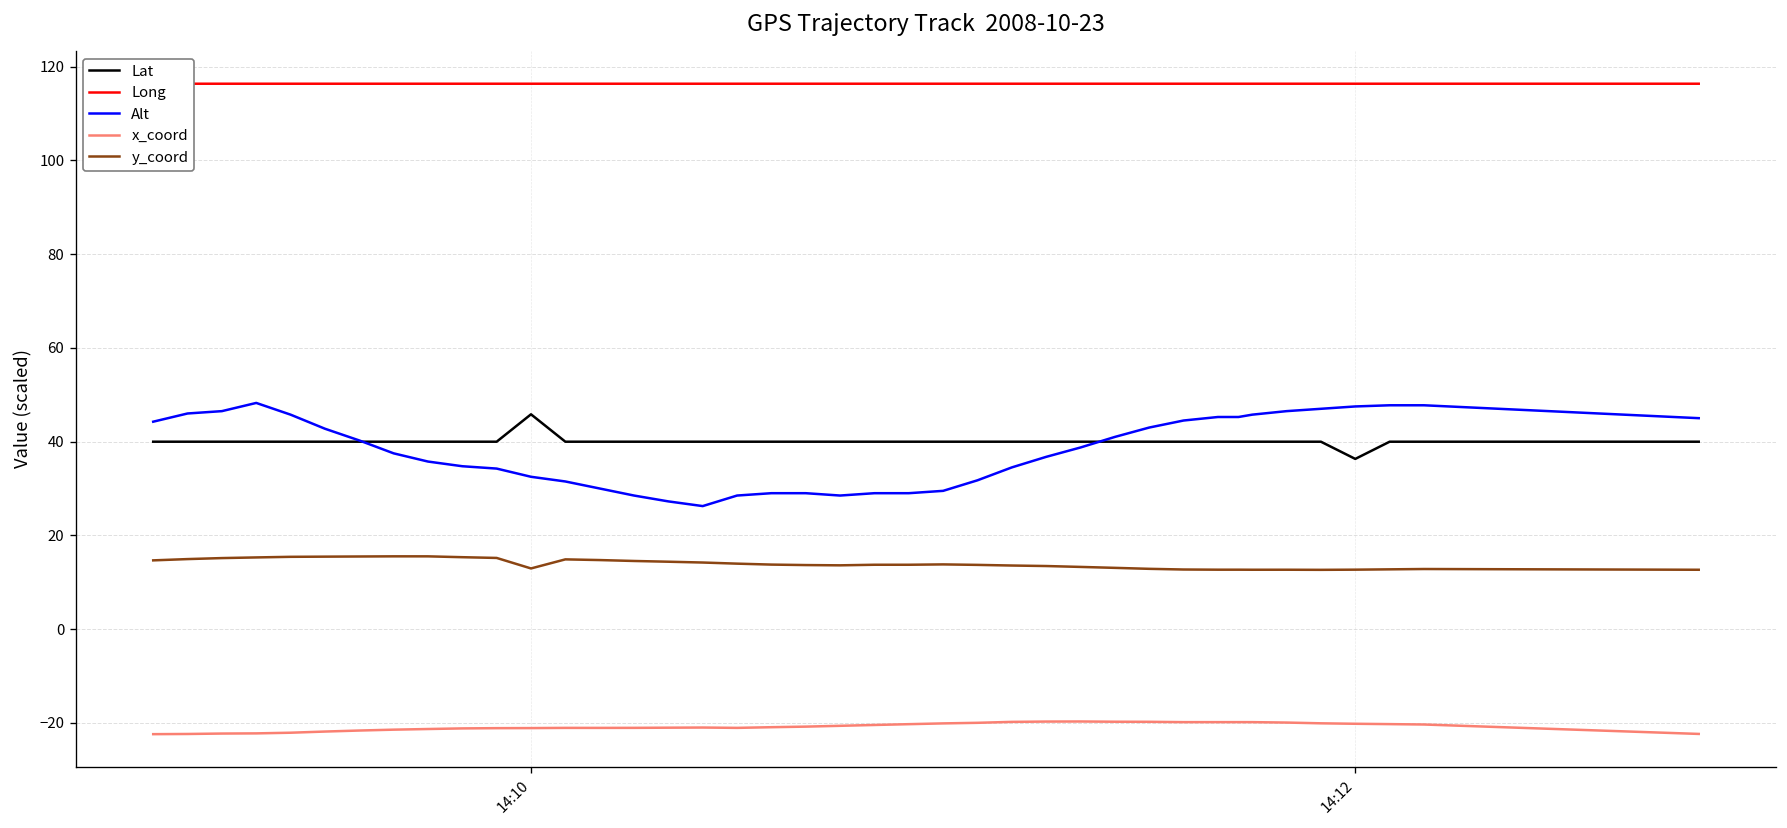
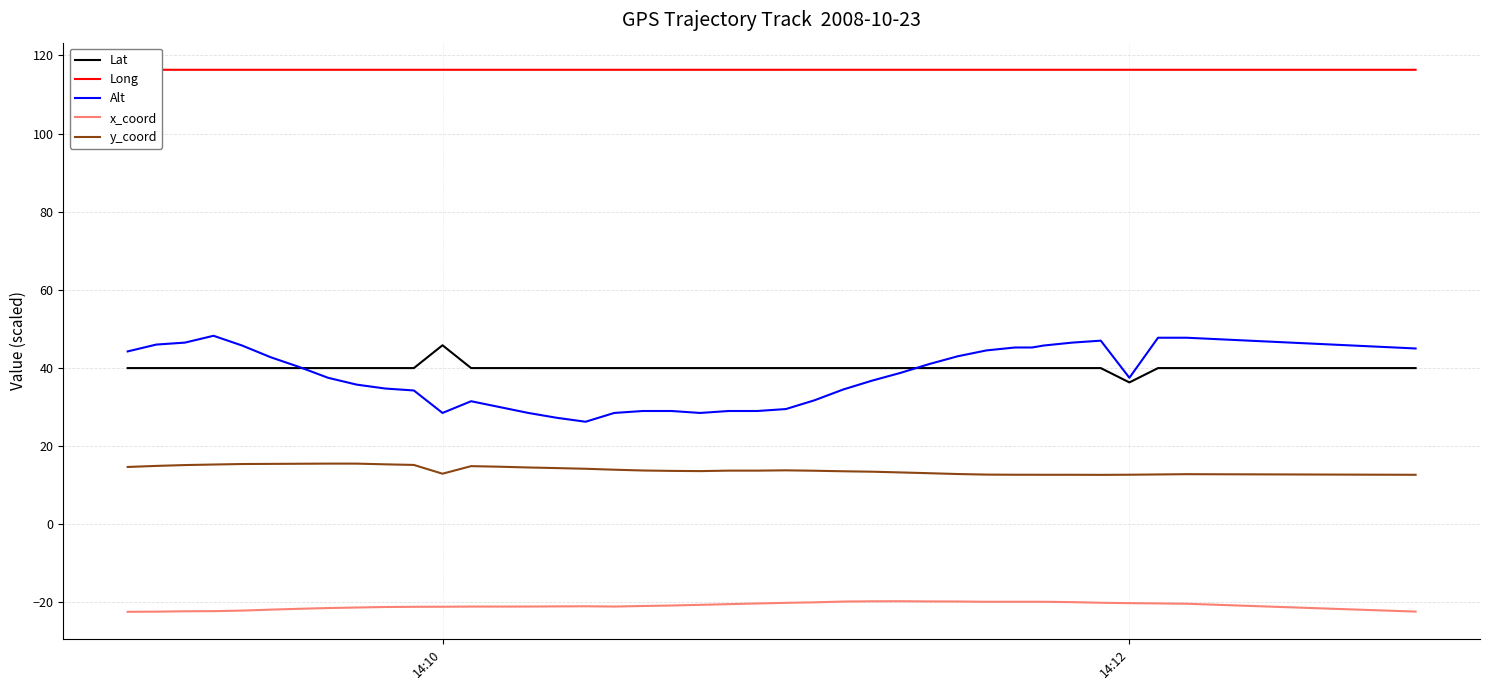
Alt, 14:10: 33 -> 29
Alt, 14:12: 48 -> 38
